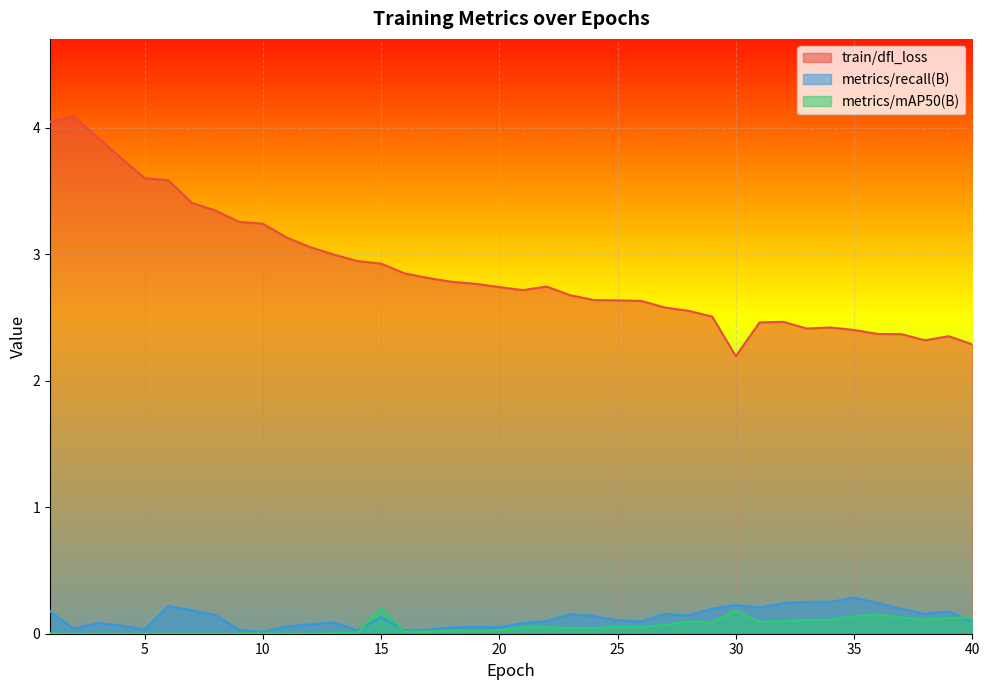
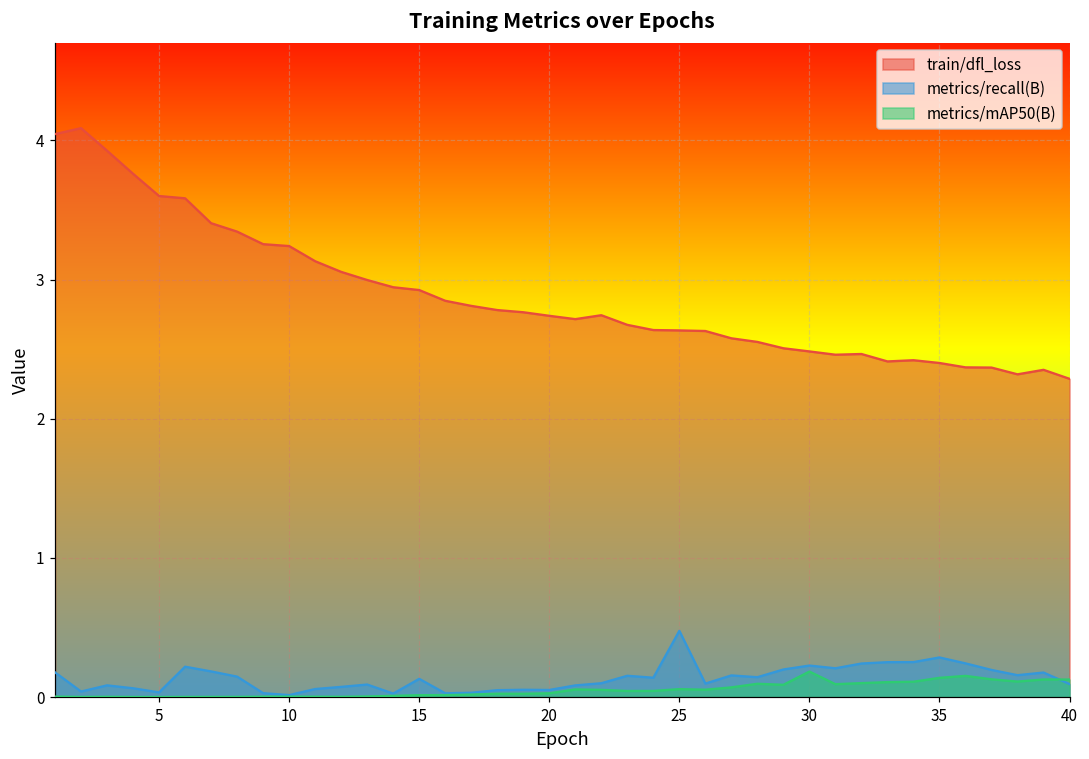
metrics/mAP50(B), 15: 0.20 -> 0.01
metrics/recall(B), 25: 0.10 -> 0.48
train/dfl_loss, 30: 2.19 -> 2.48
